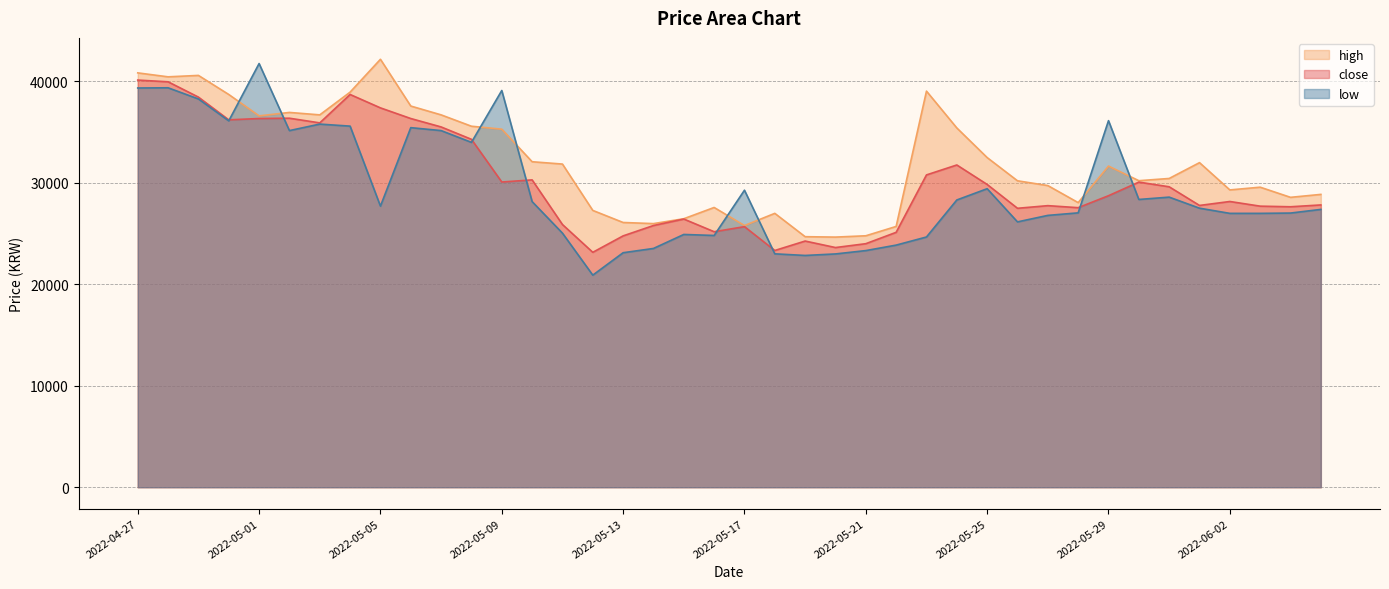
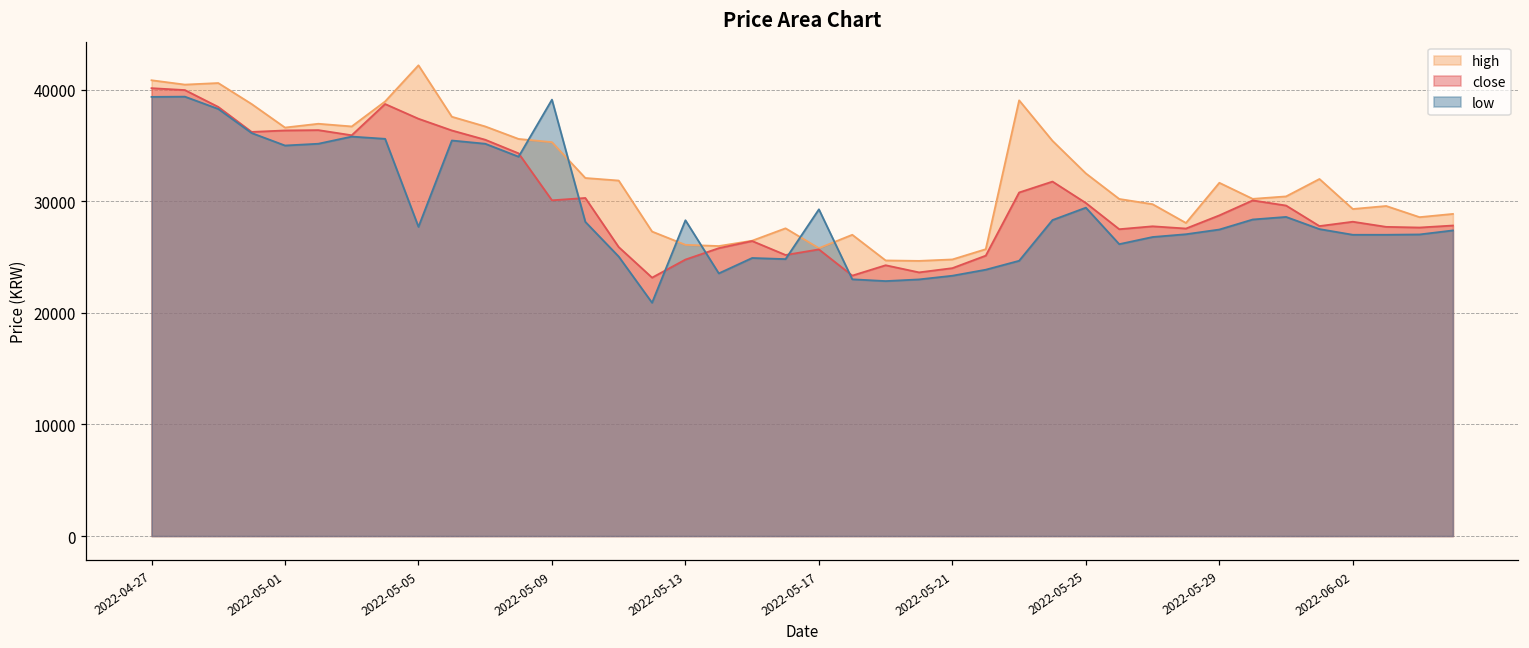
low, 2022-05-01: 41800 -> 35000
low, 2022-05-13: 23100 -> 28300
low, 2022-05-29: 36100 -> 27500
